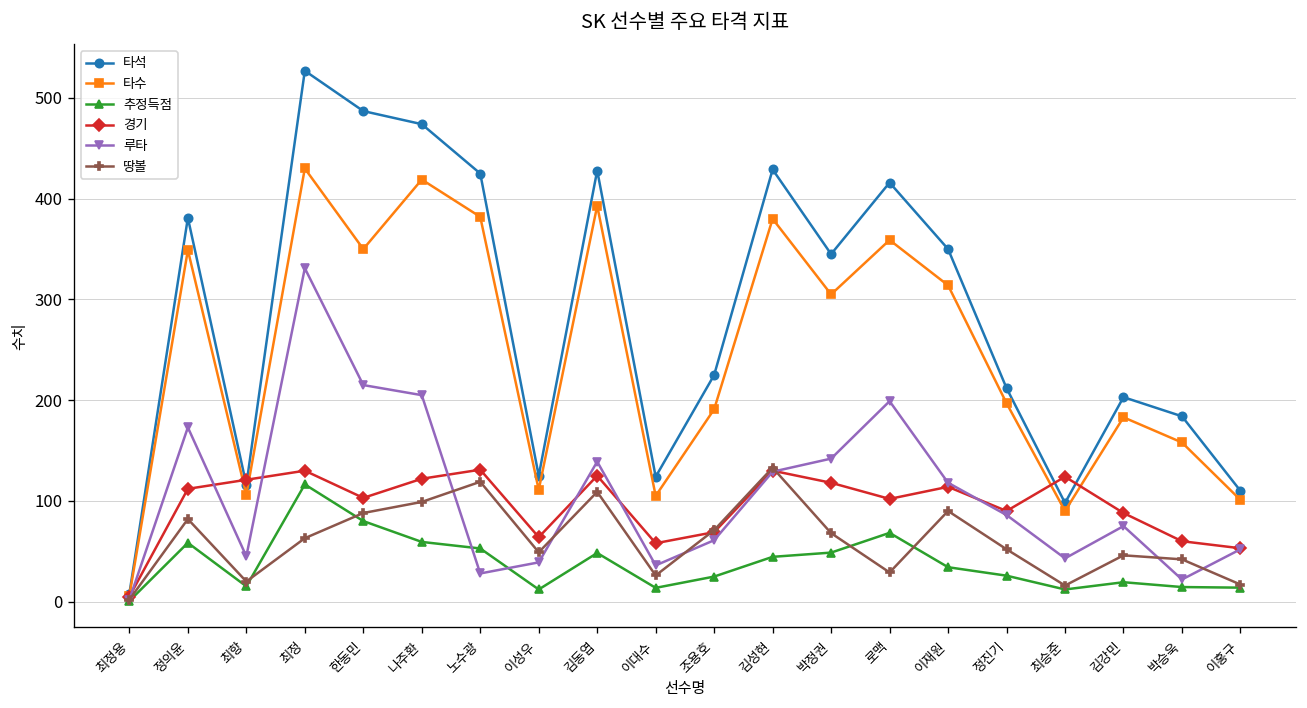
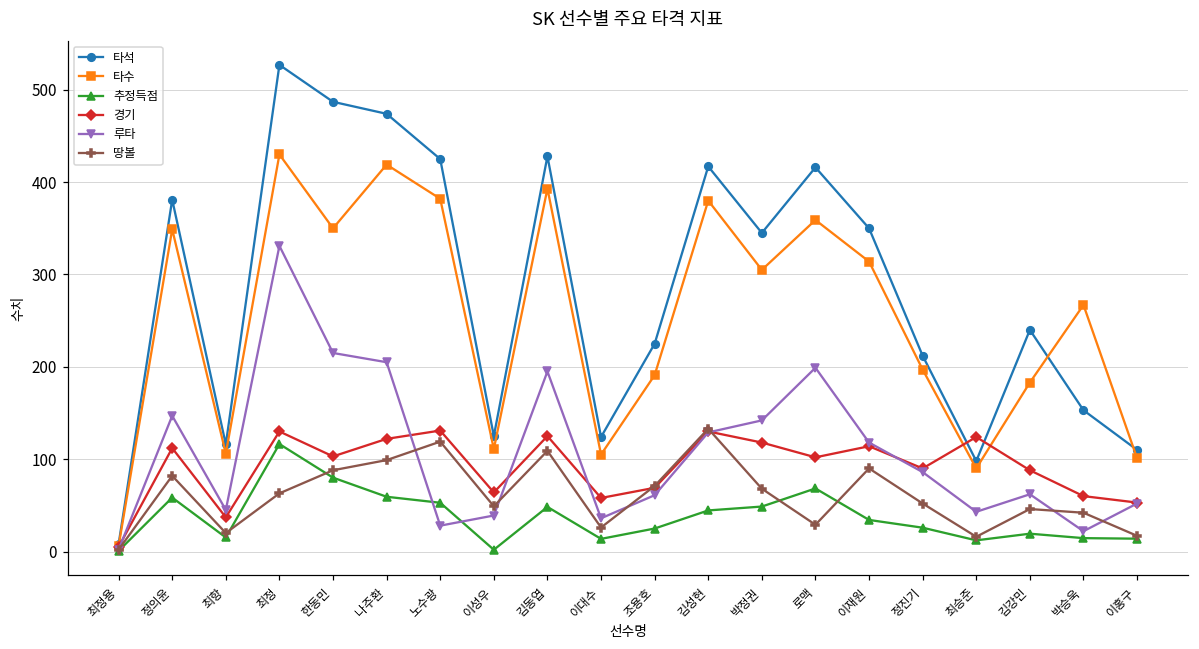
루타, 정의윤: 170 -> 150
경기, 최항: 120 -> 40
추정득점, 이성우: 10 -> 0
루타, 김동엽: 140 -> 200
타석, 김성현: 430 -> 420
타석, 김강민: 200 -> 240
루타, 김강민: 80 -> 60
타석, 박승욱: 180 -> 150
타수, 박승욱: 160 -> 270
